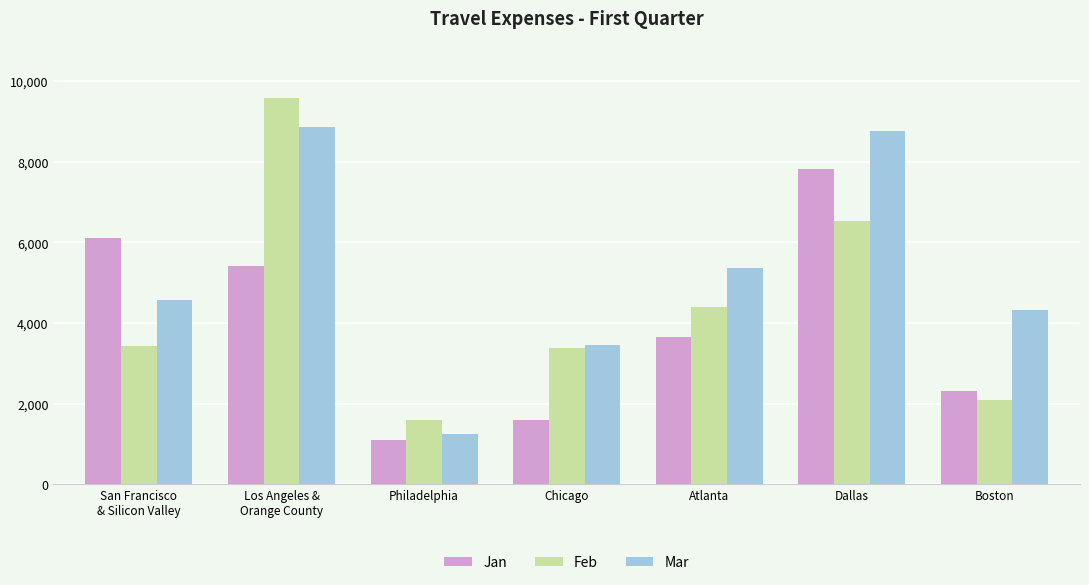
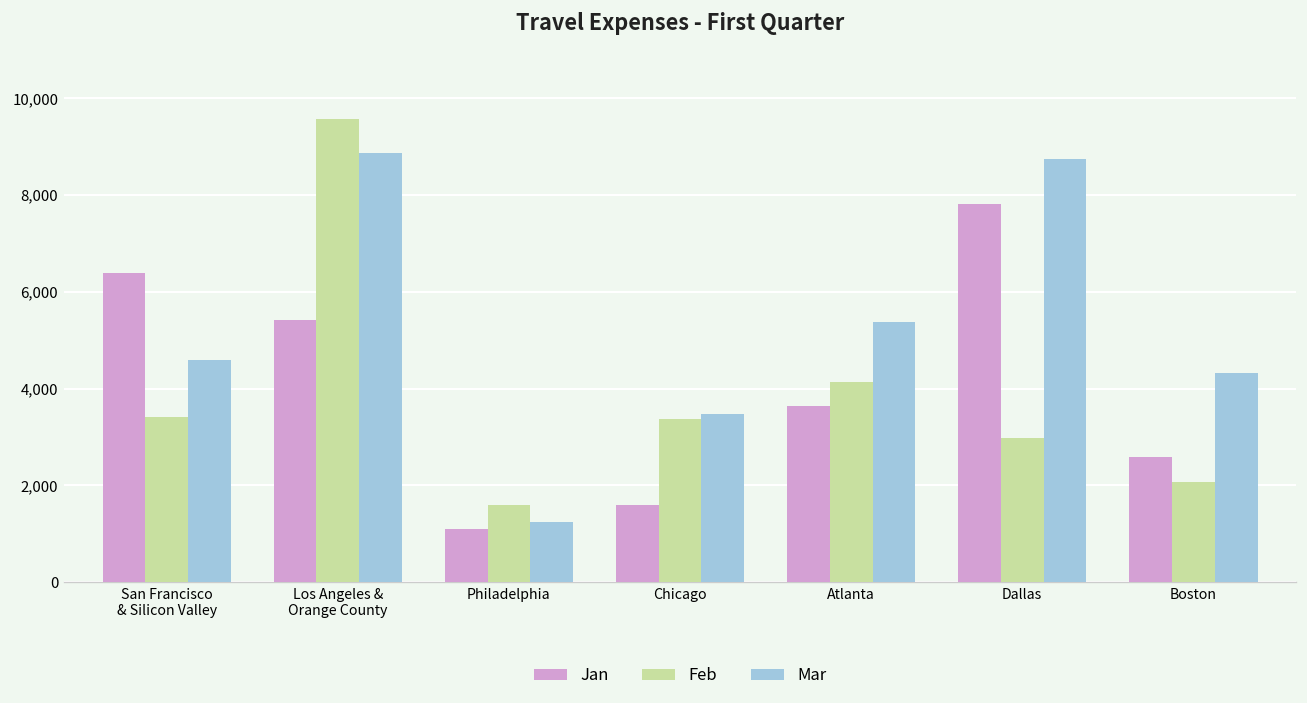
Jan, San Francisco & Silicon Valley: 6,100 -> 6,400
Feb, Atlanta: 4,400 -> 4,100
Feb, Dallas: 6,500 -> 3,000
Jan, Boston: 2,300 -> 2,600
